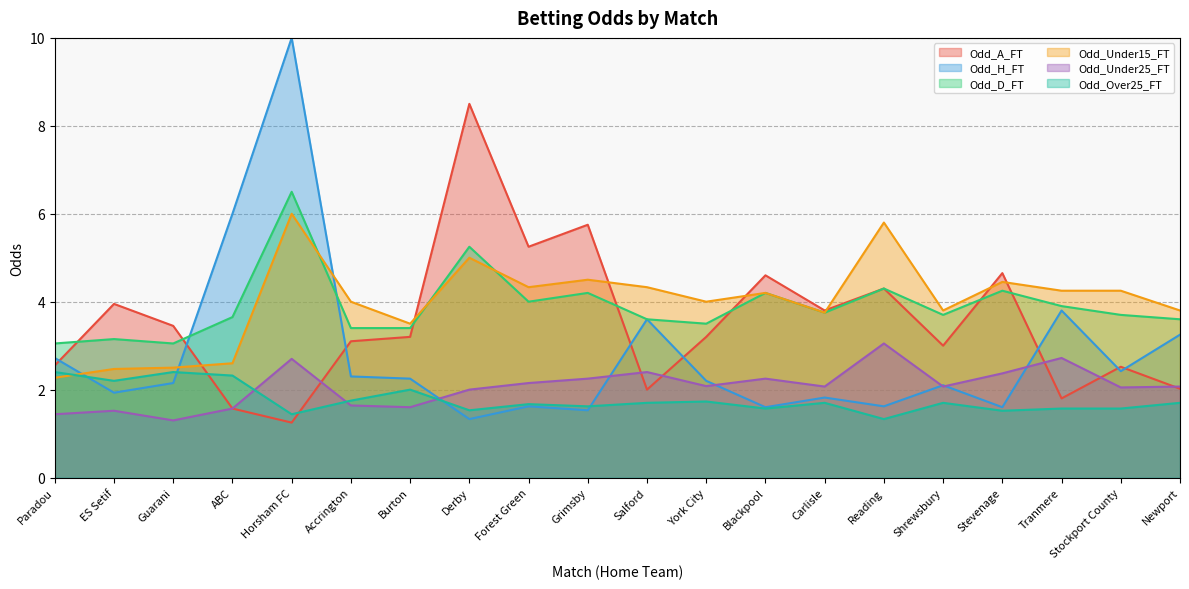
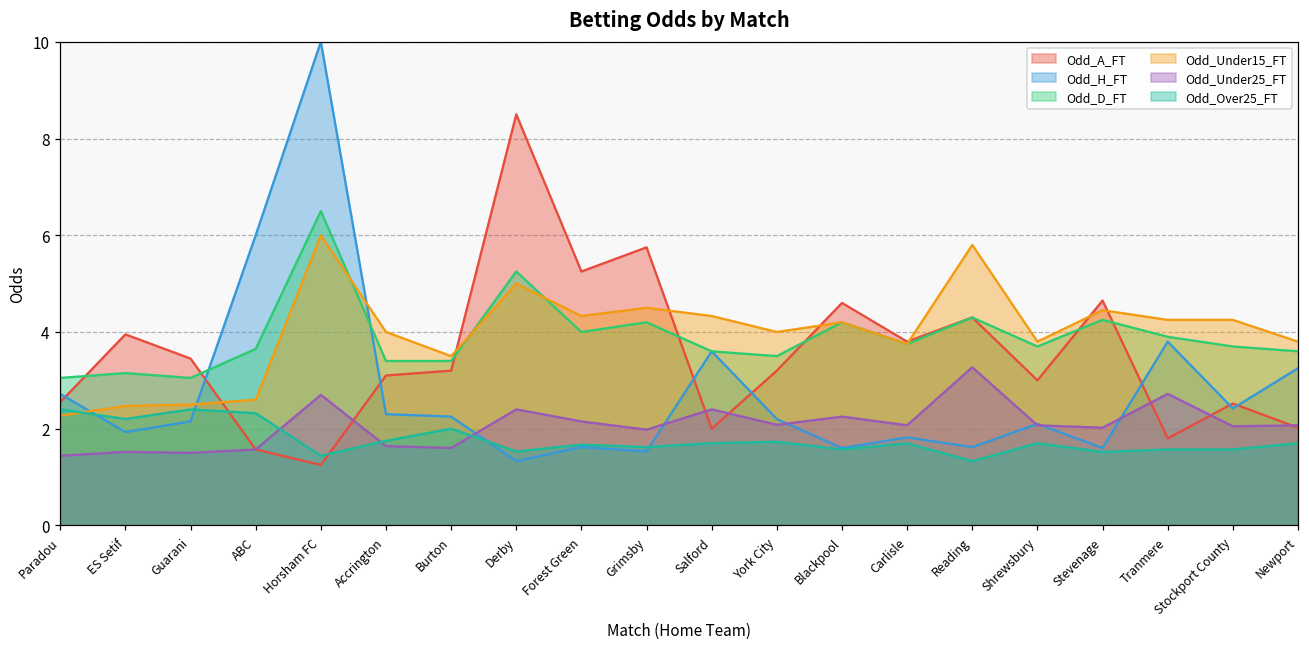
Odd_Under25_FT, Guarani: 1.3 -> 1.5
Odd_Under25_FT, Derby: 2.0 -> 2.4
Odd_Under25_FT, Grimsby: 2.3 -> 2.0
Odd_Under25_FT, Reading: 3.1 -> 3.3
Odd_Under25_FT, Stevenage: 2.4 -> 2.0
